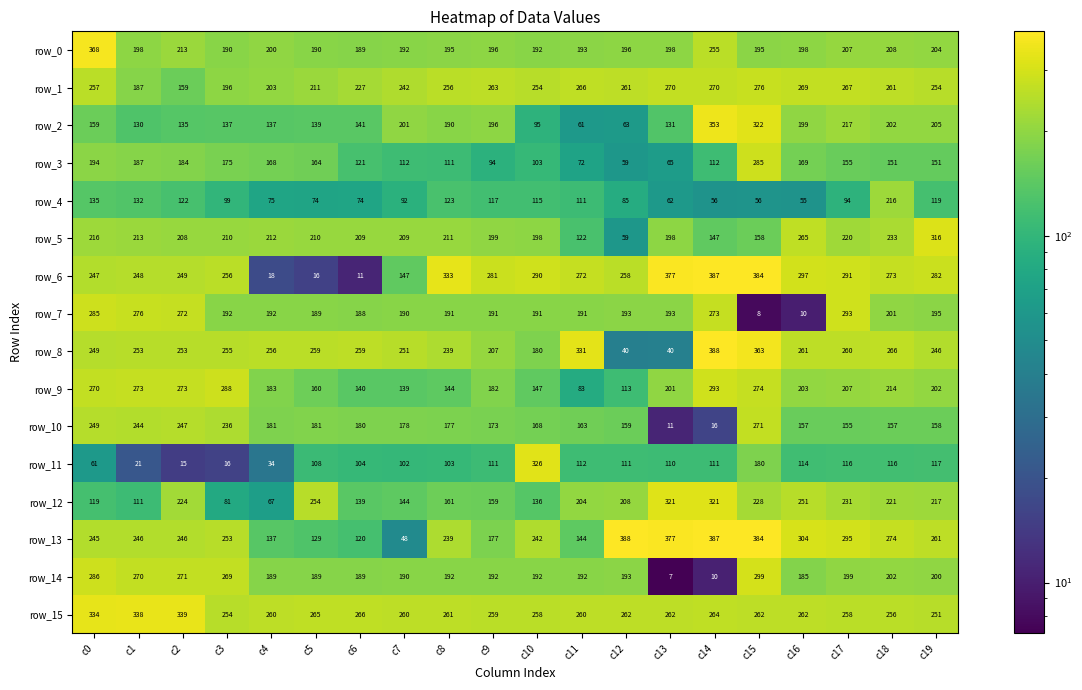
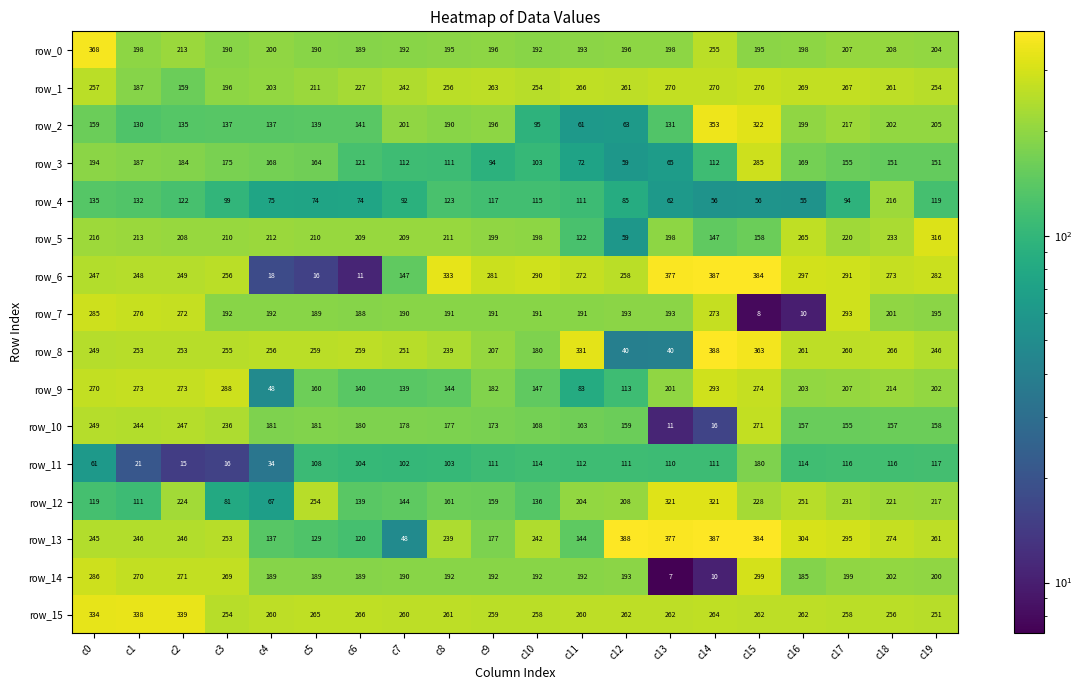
row_9, c4: 183 -> 48
row_11, c10: 326 -> 114
